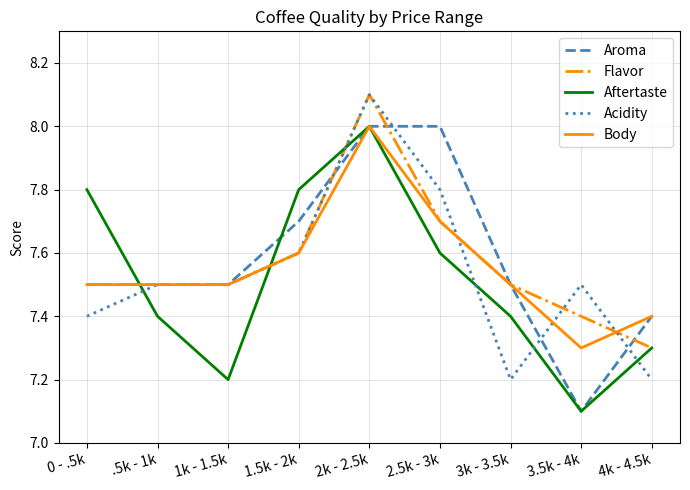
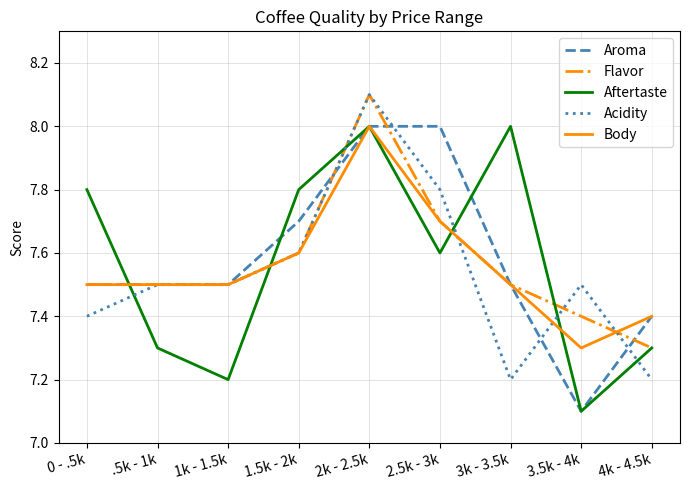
Aftertaste, .5k - 1k: 7.4 -> 7.3
Aftertaste, 3k - 3.5k: 7.4 -> 8.0
